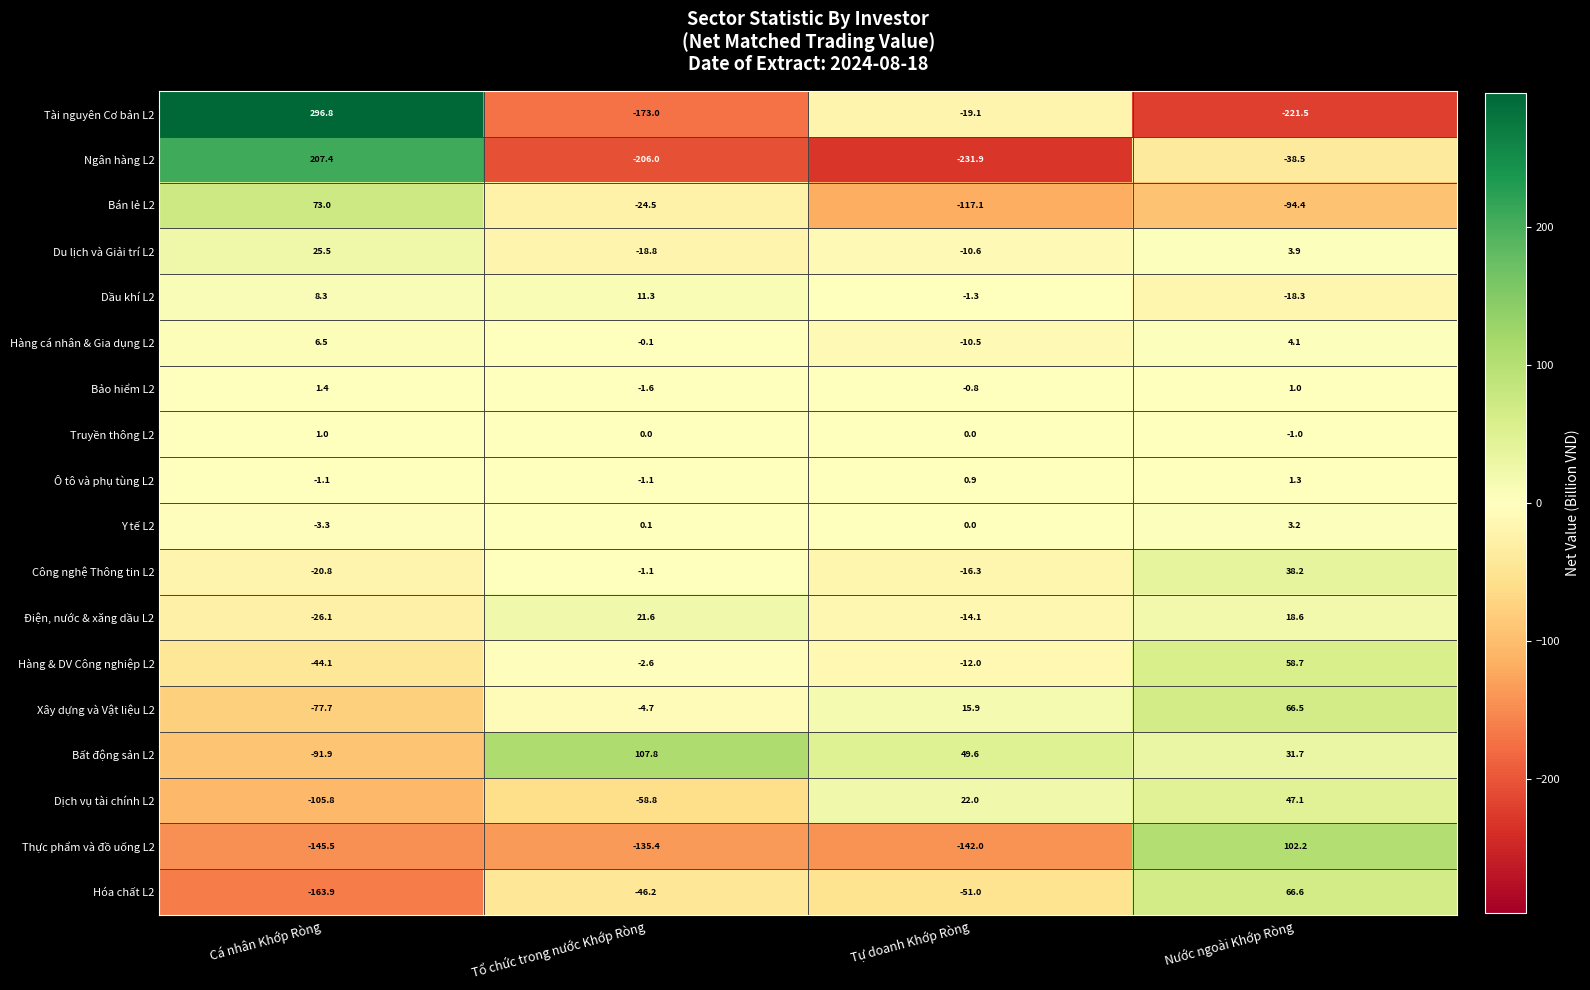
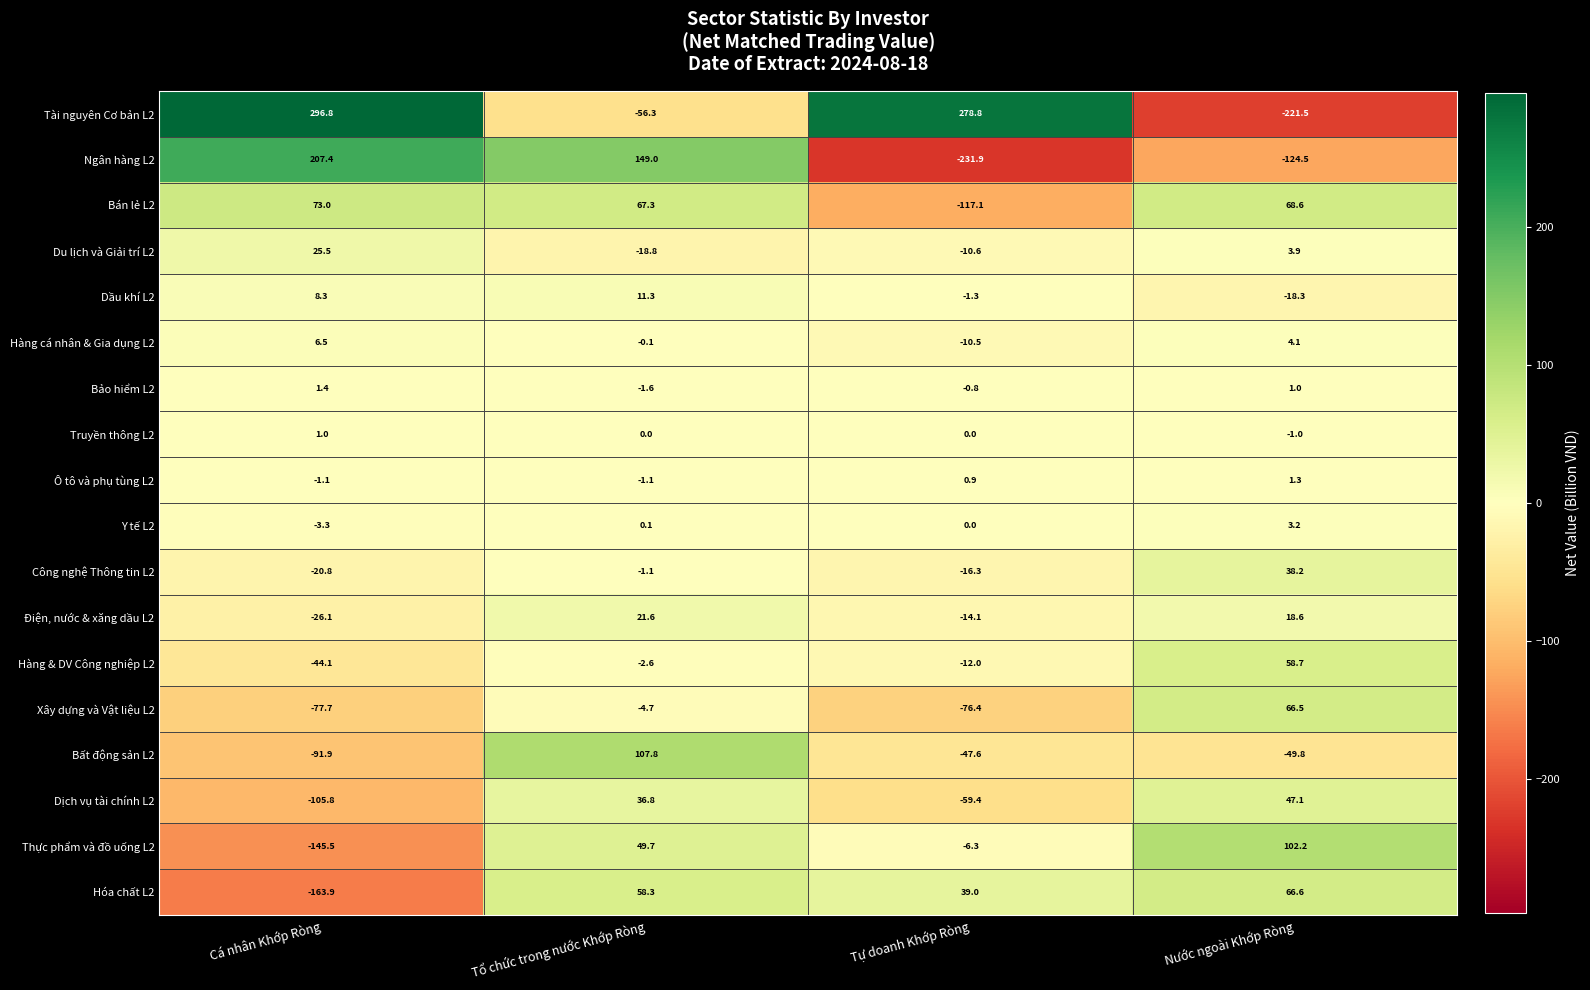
Tài nguyên Cơ bản L2, Tổ chức trong nước Khớp Ròng: -173.0 -> -56.3
Tài nguyên Cơ bản L2, Tự doanh Khớp Ròng: -19.1 -> 278.8
Ngân hàng L2, Tổ chức trong nước Khớp Ròng: -206.0 -> 149.0
Ngân hàng L2, Nước ngoài Khớp Ròng: -38.5 -> -124.5
Bán lẻ L2, Tổ chức trong nước Khớp Ròng: -24.5 -> 67.3
Bán lẻ L2, Nước ngoài Khớp Ròng: -94.4 -> 68.6
Xây dựng và Vật liệu L2, Tự doanh Khớp Ròng: 15.9 -> -76.4
Bất động sản L2, Tự doanh Khớp Ròng: 49.6 -> -47.6
Bất động sản L2, Nước ngoài Khớp Ròng: 31.7 -> -49.8
Dịch vụ tài chính L2, Tổ chức trong nước Khớp Ròng: -58.8 -> 36.8
Dịch vụ tài chính L2, Tự doanh Khớp Ròng: 22.0 -> -59.4
Thực phẩm và đồ uống L2, Tổ chức trong nước Khớp Ròng: -135.4 -> 49.7
Thực phẩm và đồ uống L2, Tự doanh Khớp Ròng: -142.0 -> -6.3
Hóa chất L2, Tổ chức trong nước Khớp Ròng: -46.2 -> 58.3
Hóa chất L2, Tự doanh Khớp Ròng: -51.0 -> 39.0
